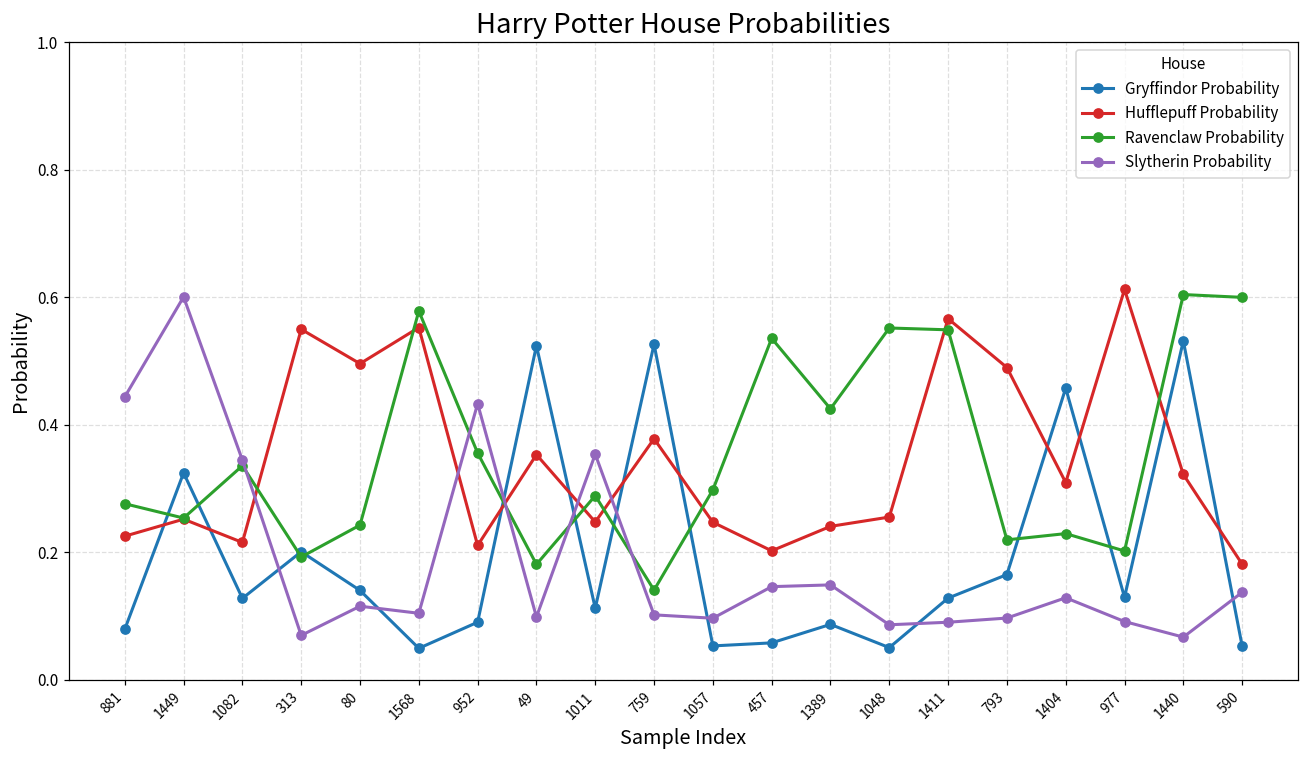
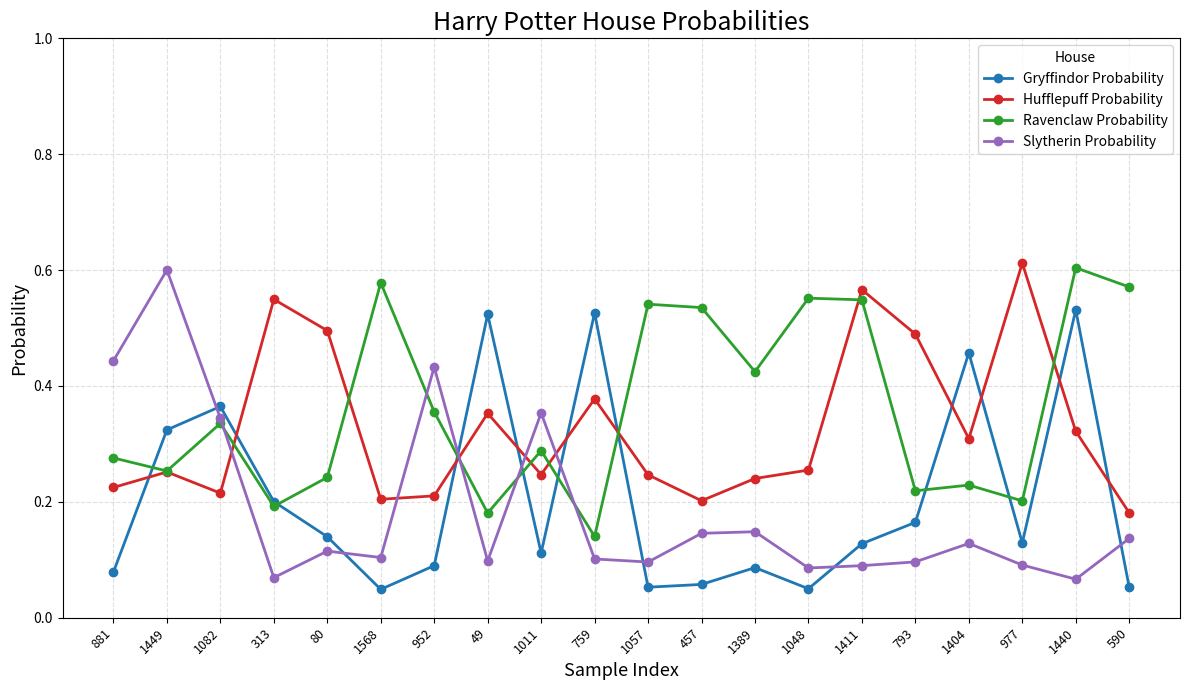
Gryffindor Probability, 1082: 0.13 -> 0.36
Hufflepuff Probability, 1568: 0.55 -> 0.20
Ravenclaw Probability, 1057: 0.30 -> 0.54
Ravenclaw Probability, 590: 0.60 -> 0.57
